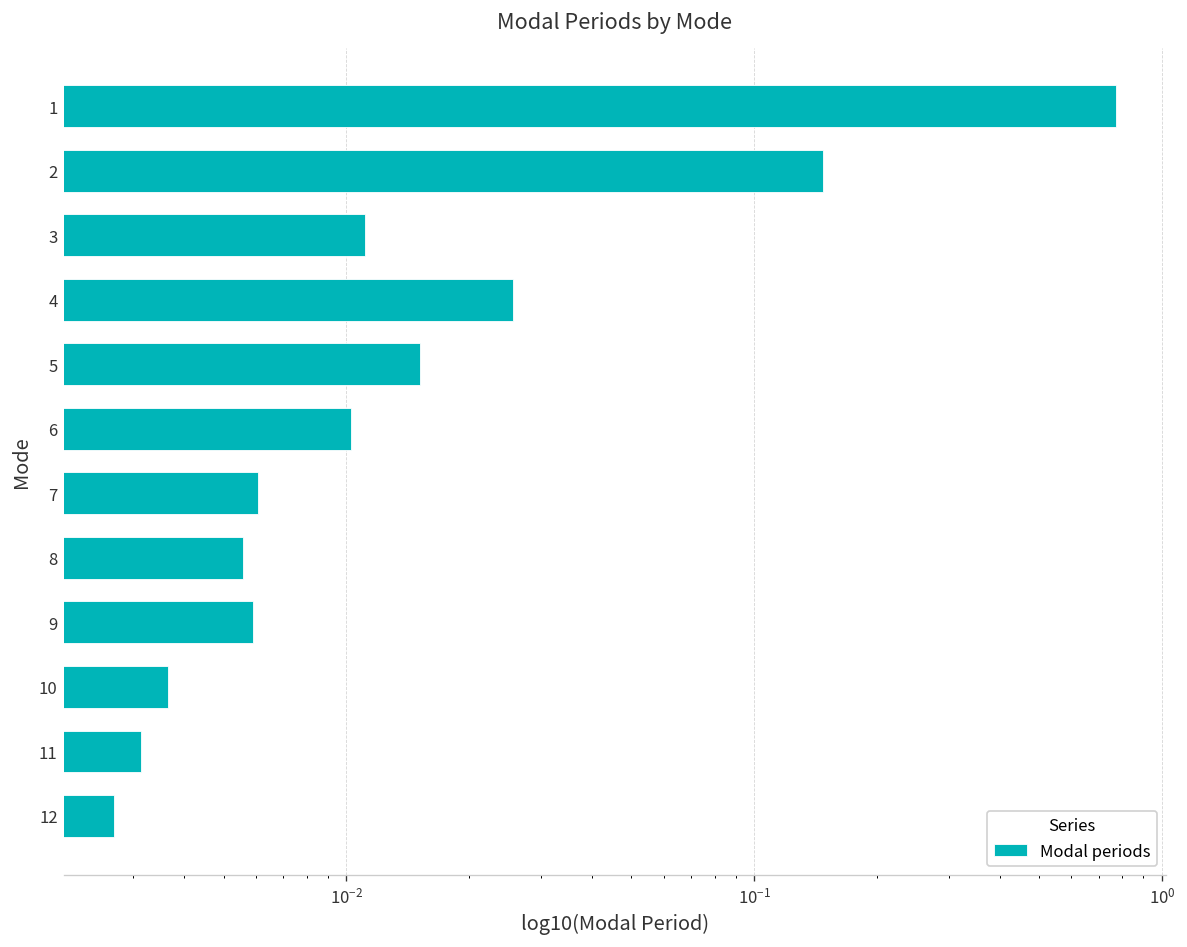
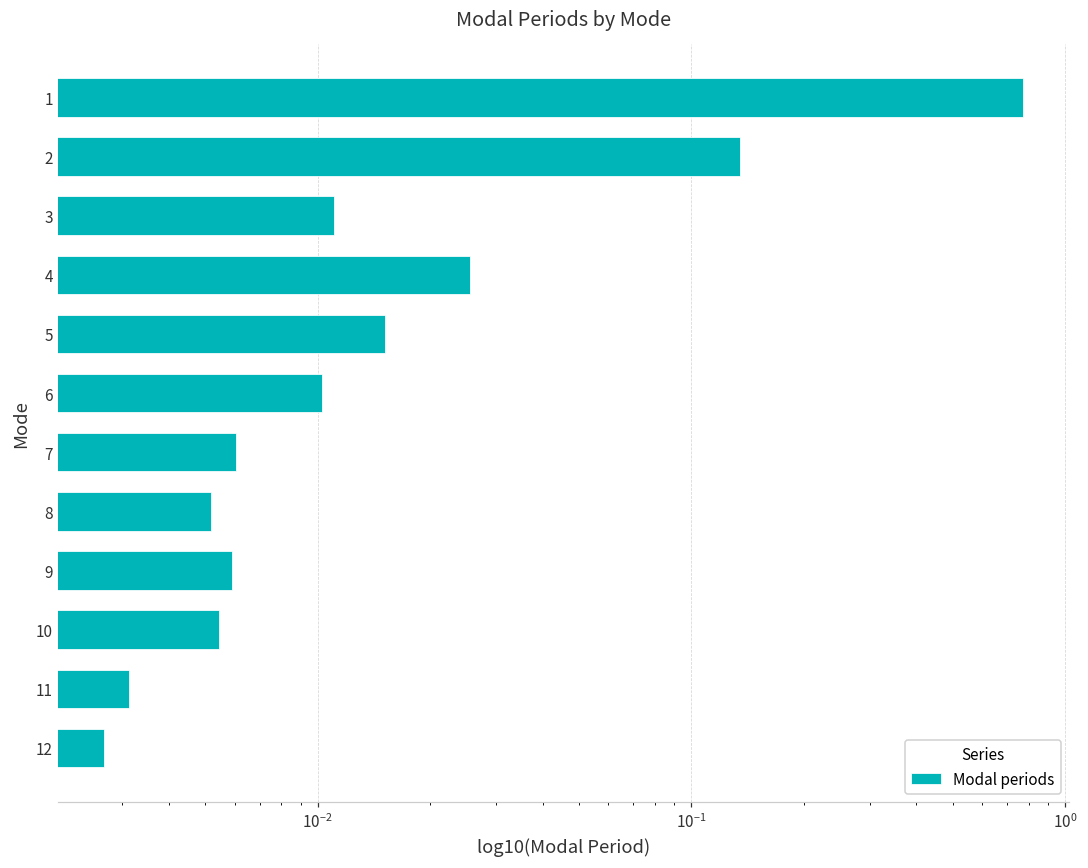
2: 0.147 -> 0.135
8: 0.0056 -> 0.0052
10: 0.0037 -> 0.0055
